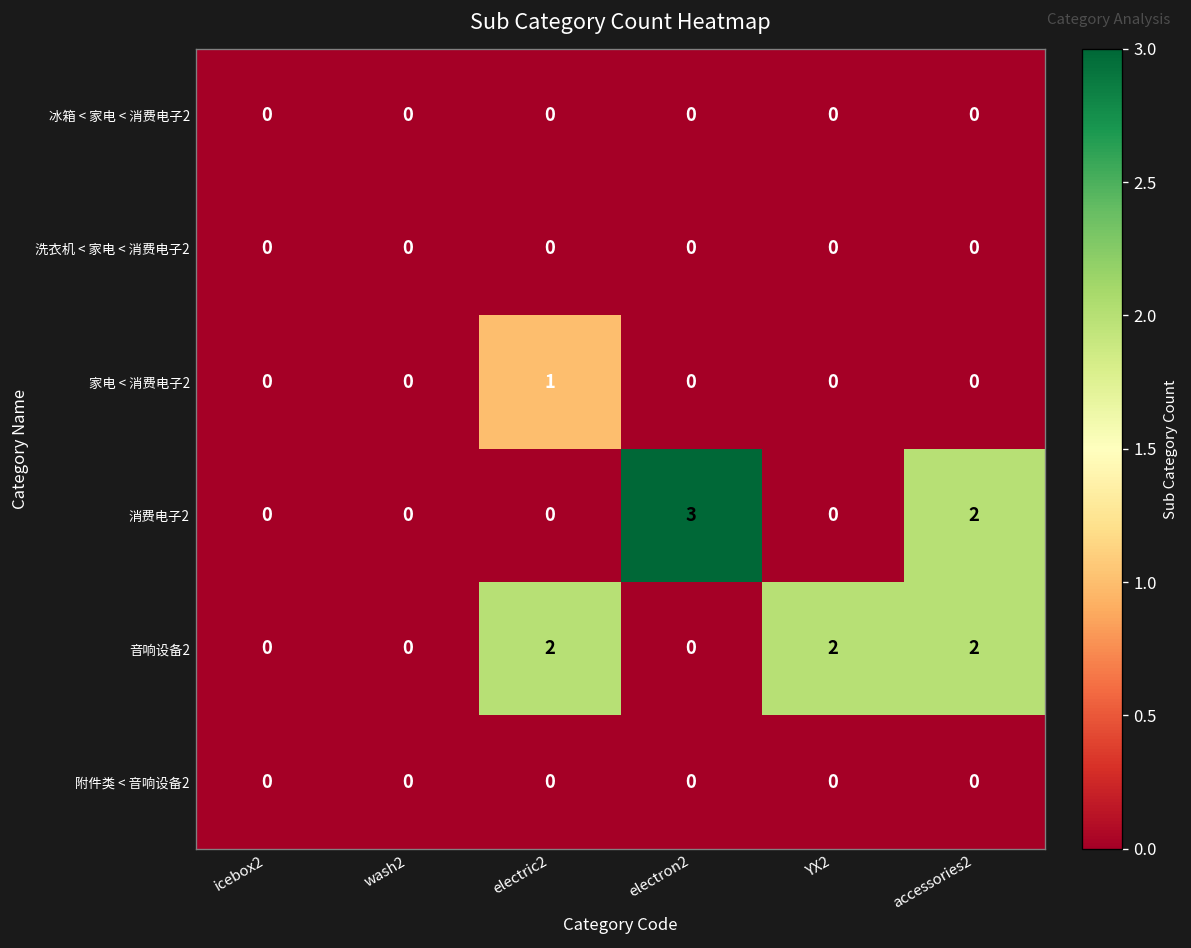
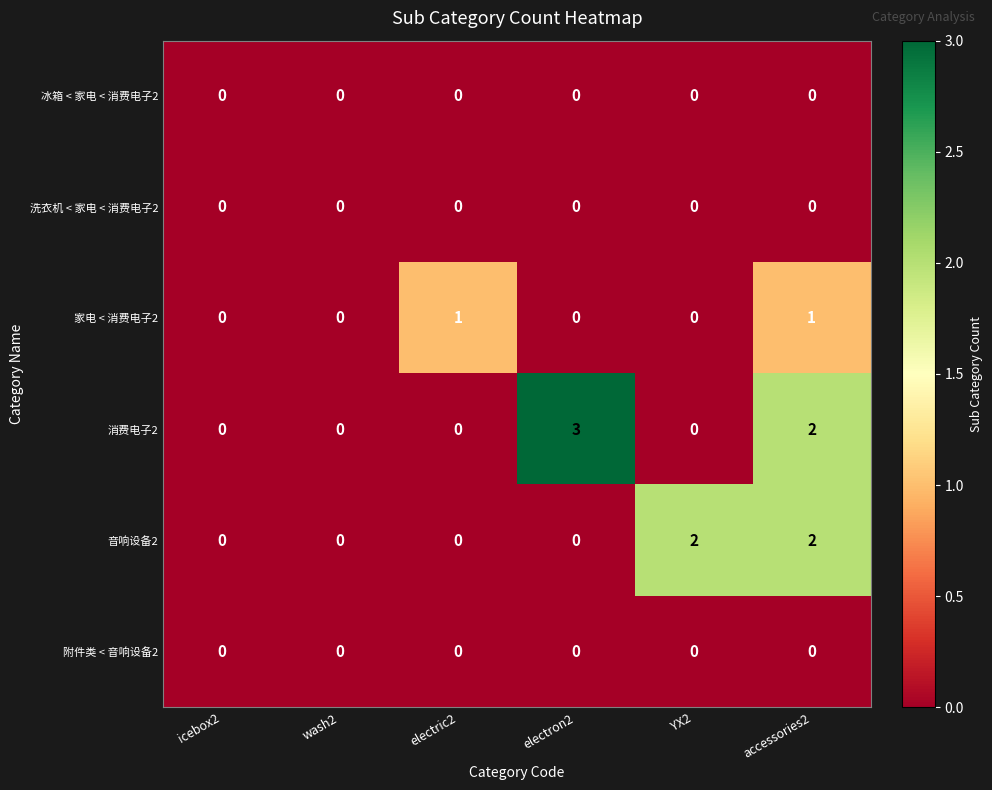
家电 < 消费电子2, accessories2: 0 -> 1
音响设备2, electric2: 2 -> 0
